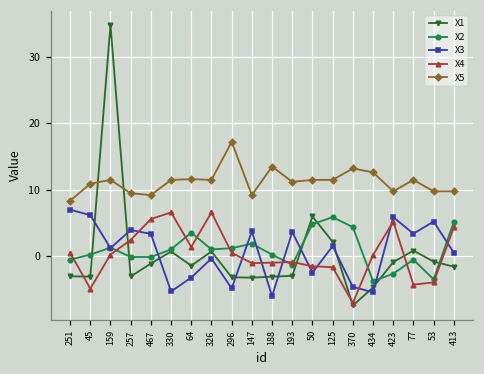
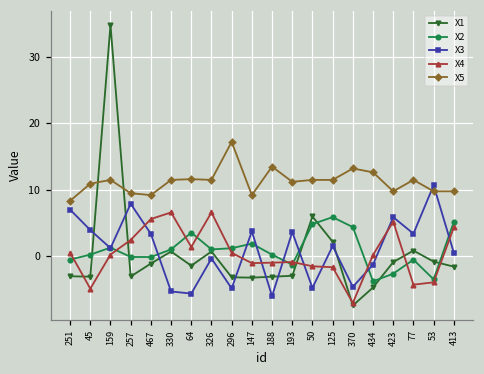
X3, 45: 6 -> 4
X3, 257: 4 -> 8
X3, 64: -3 -> -6
X3, 50: -3 -> -5
X3, 434: -5 -> -1
X3, 53: 5 -> 11
